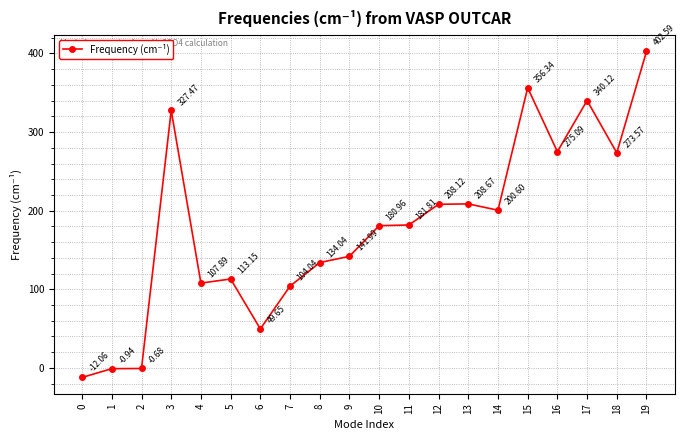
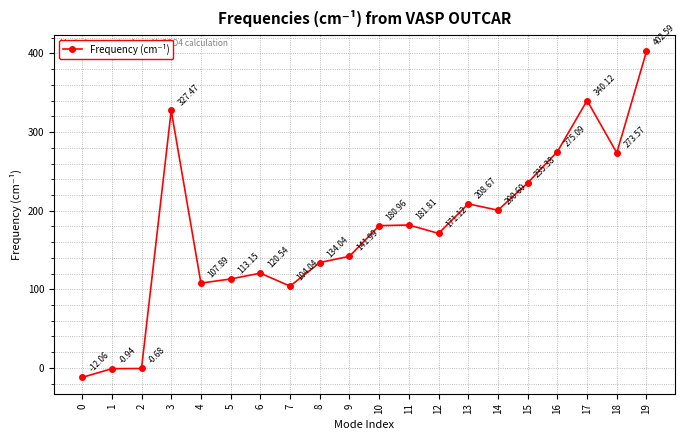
6: 49.65 -> 120.54
12: 208.12 -> 171.12
15: 356.34 -> 235.38
